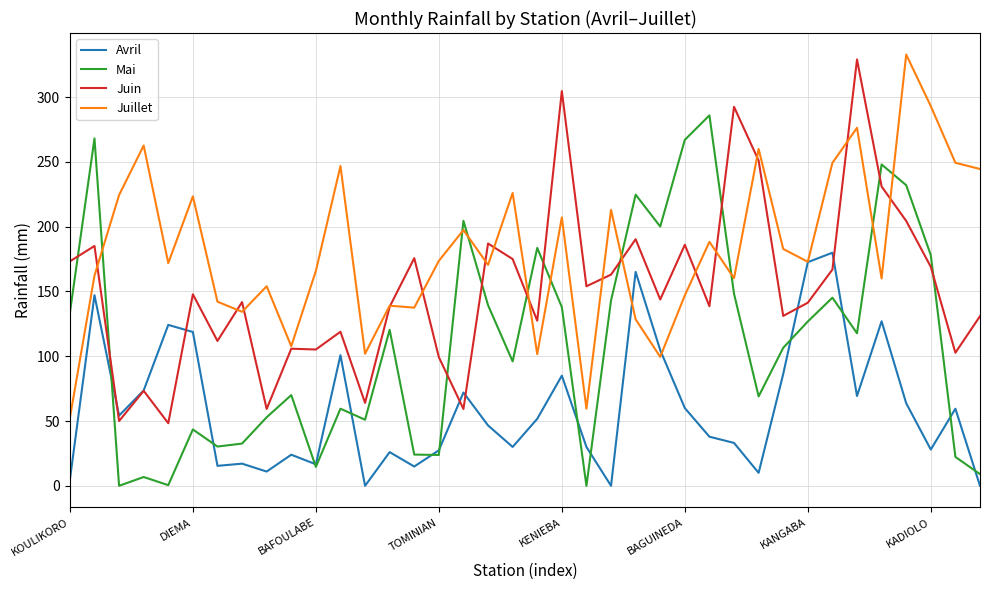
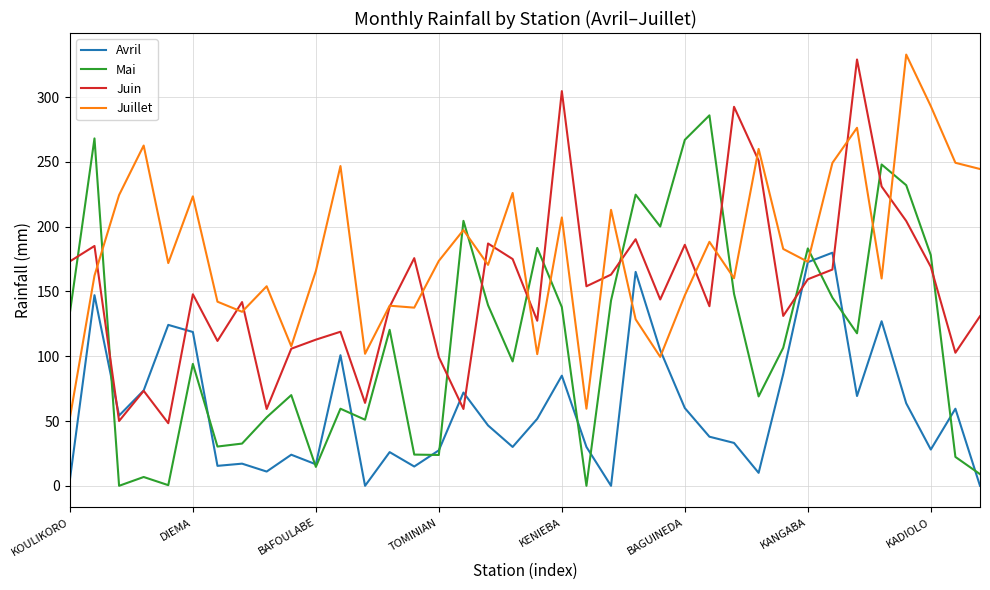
Mai, DIEMA: 44 -> 94
Juin, BAFOULABE: 105 -> 113
Mai, KANGABA: 127 -> 183
Juin, KANGABA: 141 -> 159
